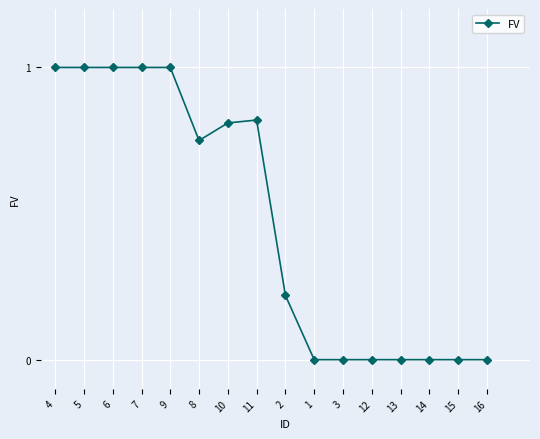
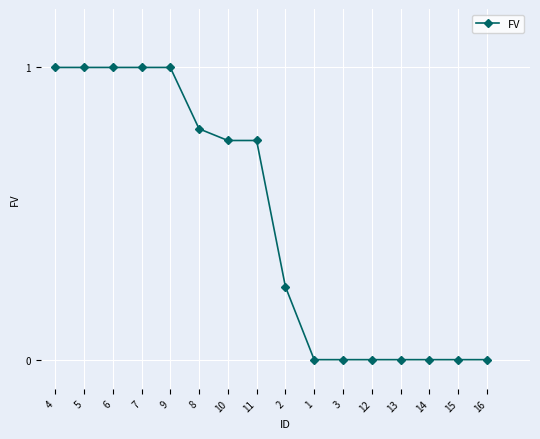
8: 0.75 -> 0.79
10: 0.81 -> 0.75
11: 0.82 -> 0.75
2: 0.22 -> 0.25
